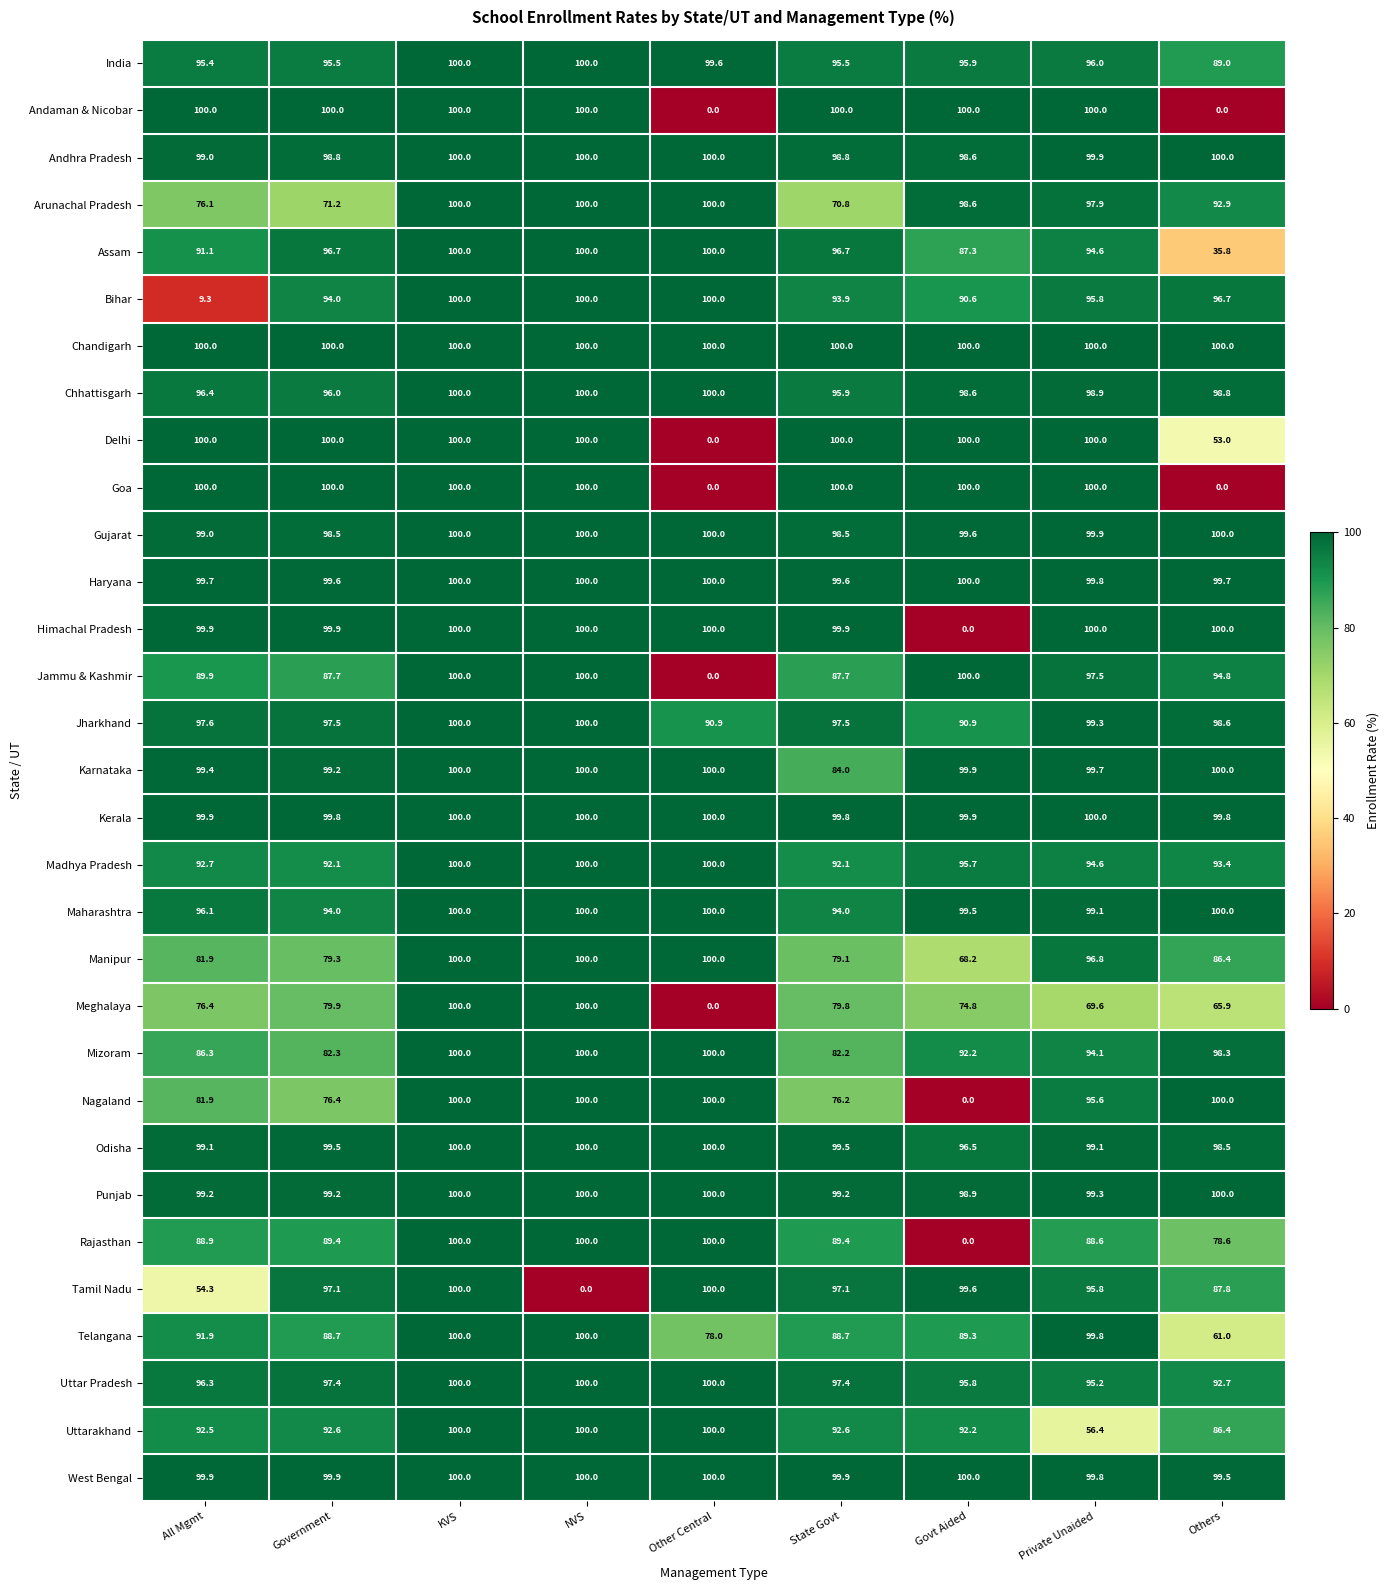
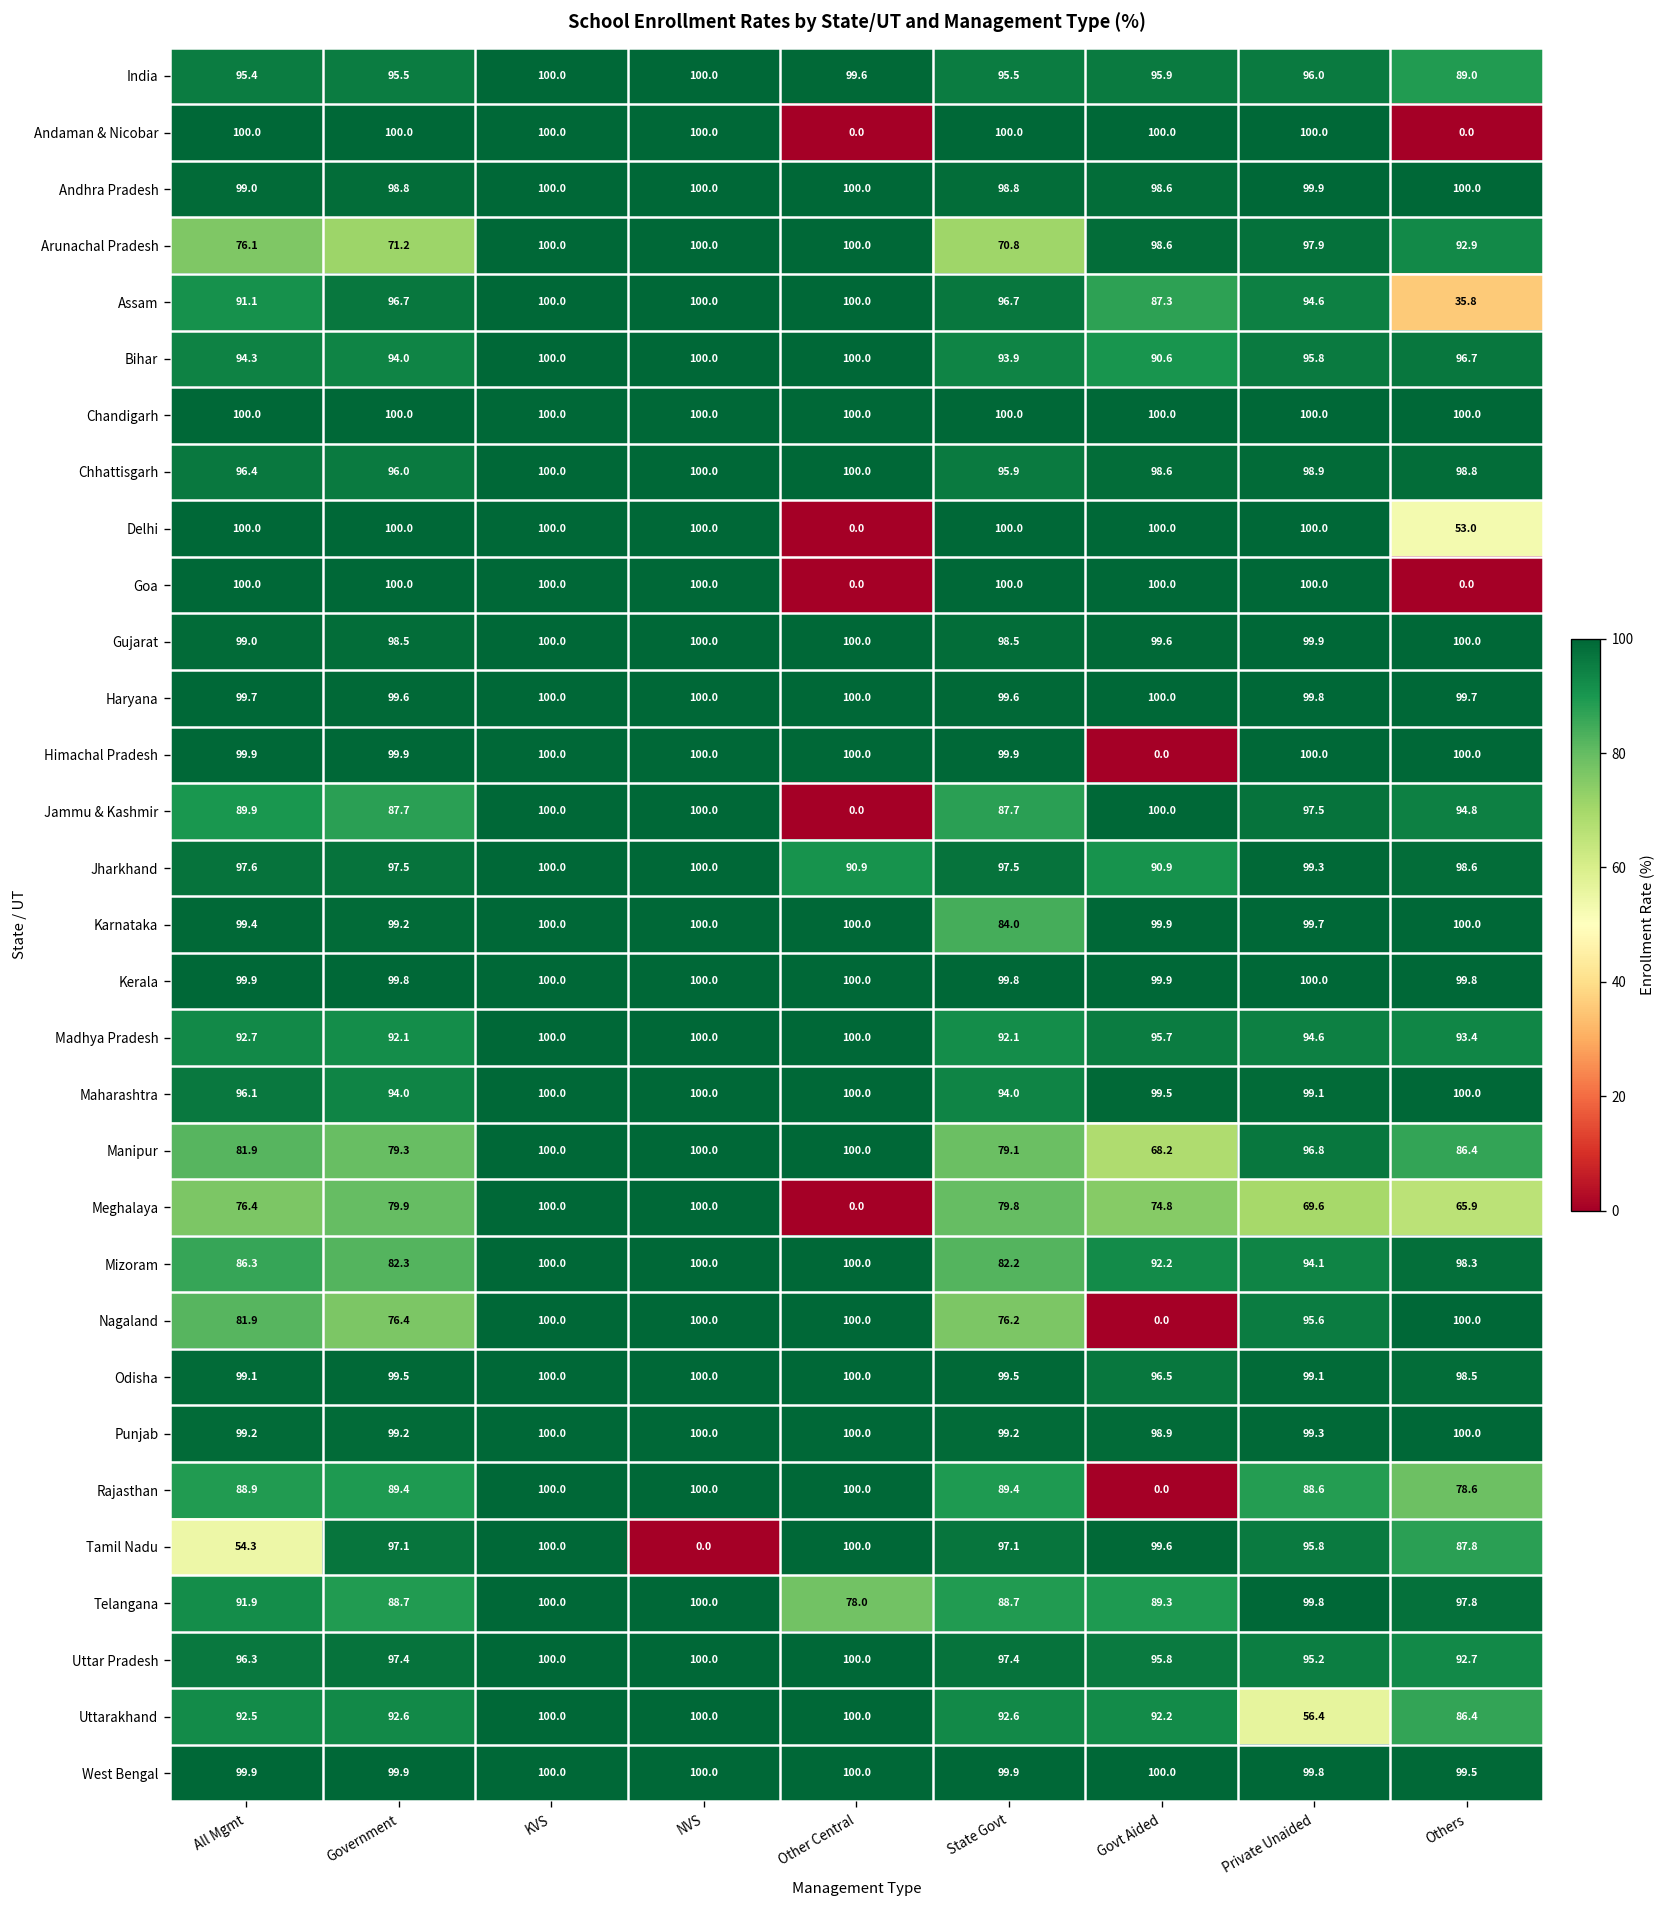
Bihar, All Mgmt: 9.3 -> 94.3
Telangana, Others: 61.0 -> 97.8
